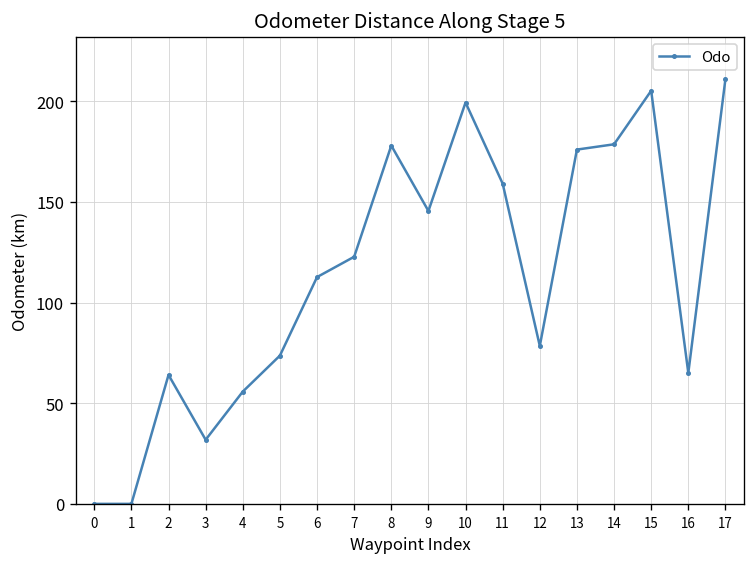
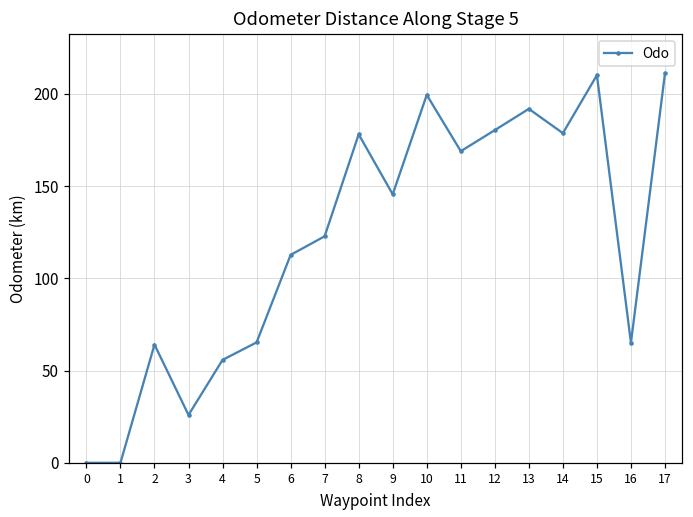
3: 32 -> 26
5: 74 -> 65
11: 159 -> 169
12: 78 -> 180
13: 176 -> 192
15: 205 -> 210
